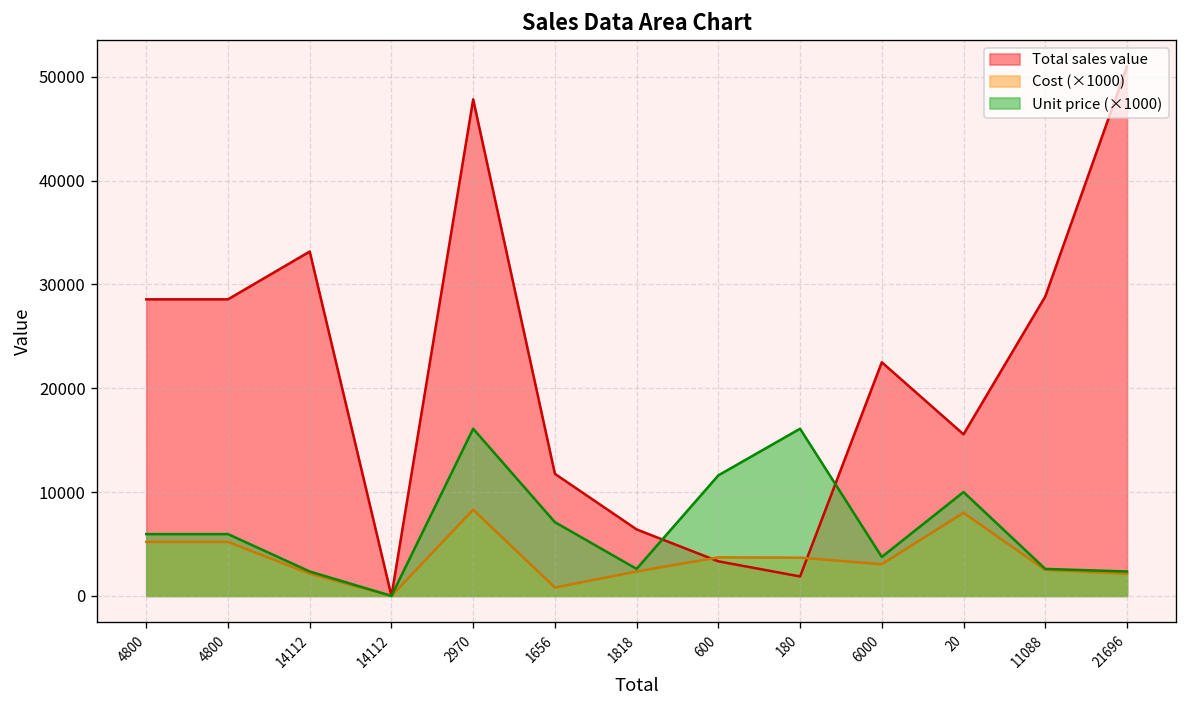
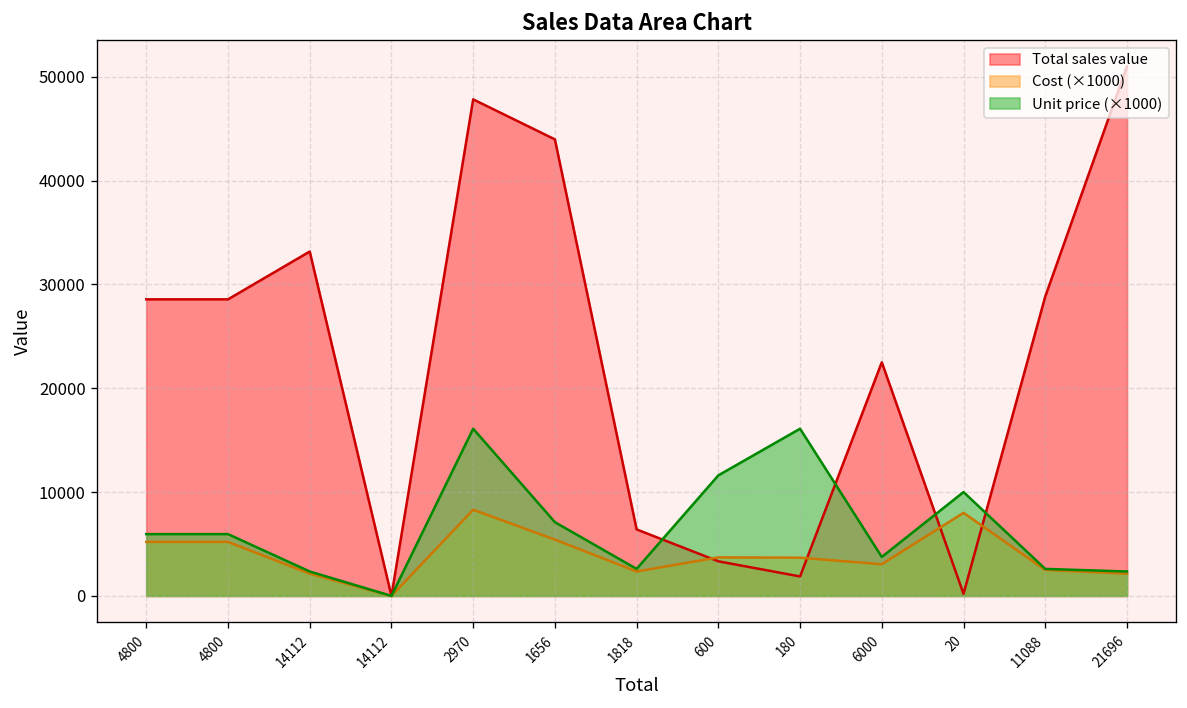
Total sales value, 1656: 12000 -> 44000
Cost (×1000), 1656: 1000 -> 5000
Total sales value, 20: 16000 -> 0
